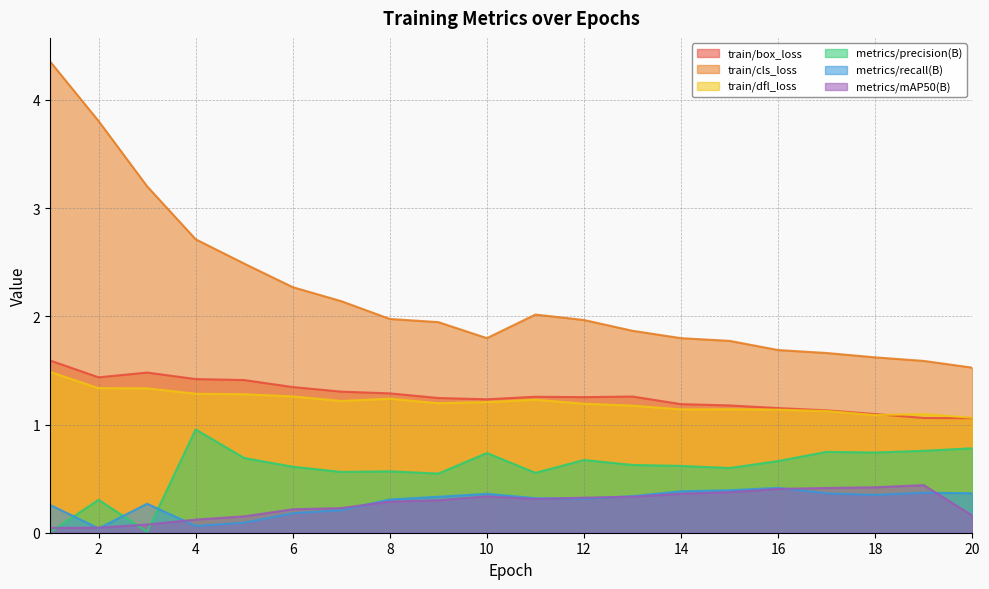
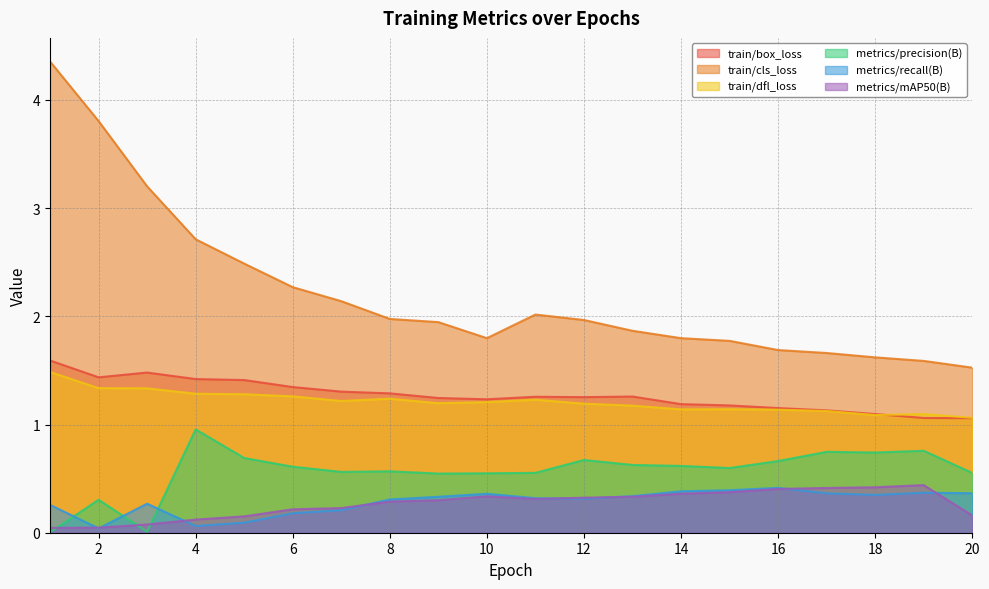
metrics/precision(B), 10: 0.74 -> 0.55
metrics/precision(B), 20: 0.78 -> 0.55
